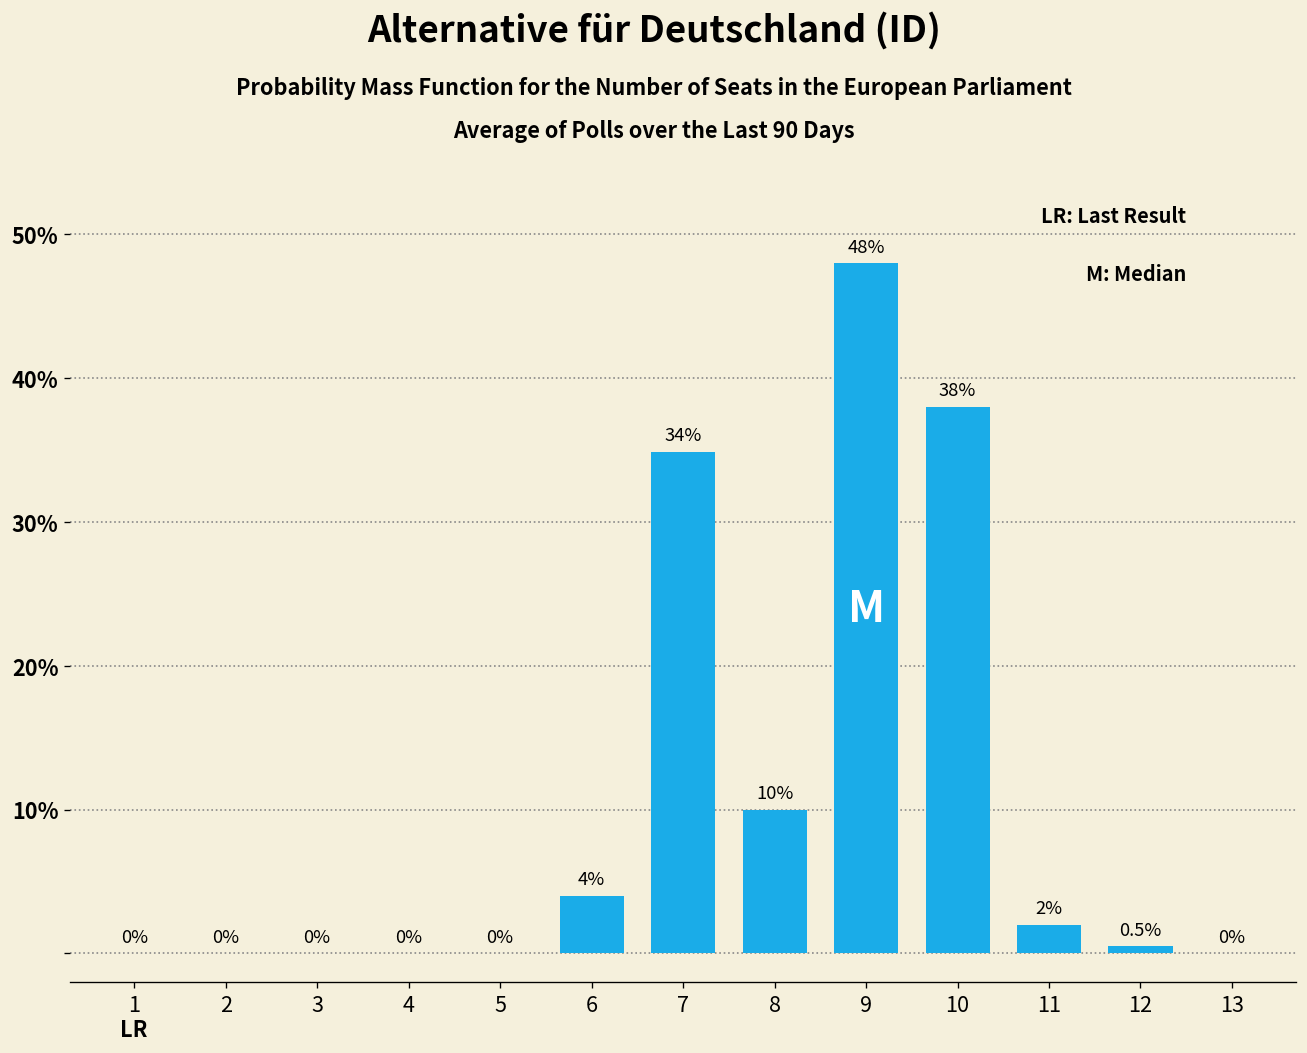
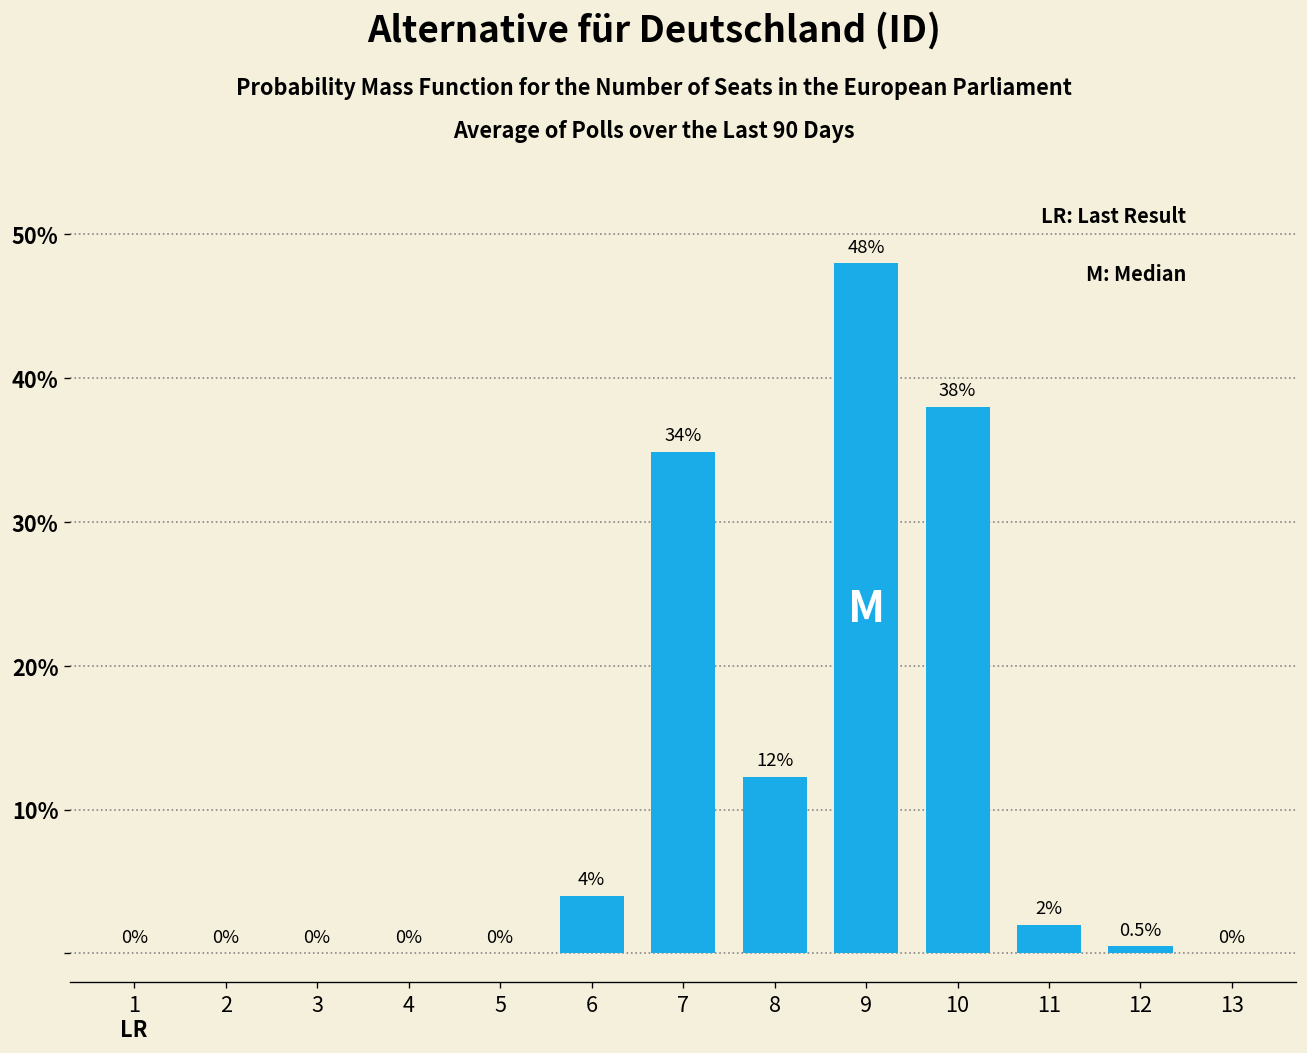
8: 10% -> 12%
